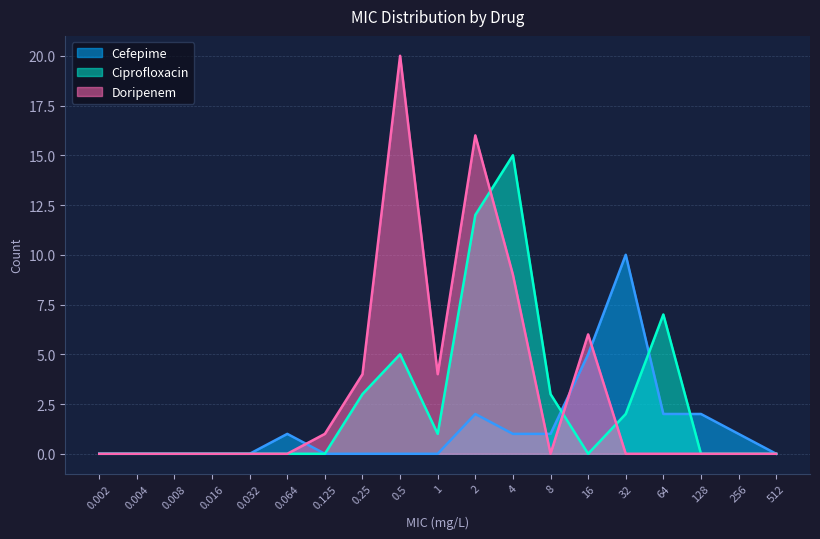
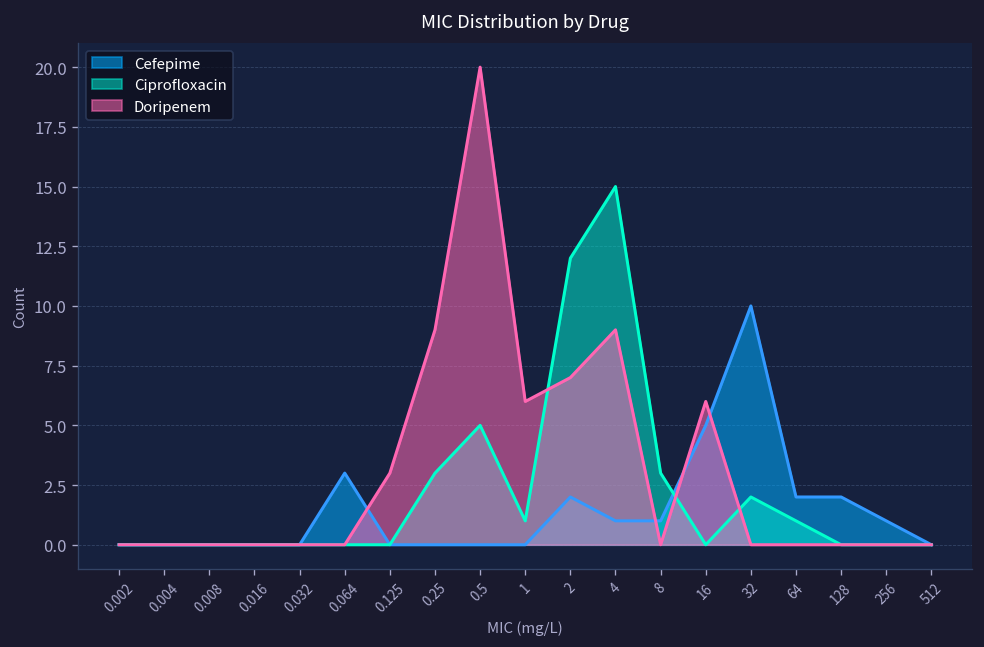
Cefepime, 0.064: 1 -> 3
Doripenem, 0.125: 1 -> 3
Doripenem, 0.25: 4 -> 9
Doripenem, 1: 4 -> 6
Doripenem, 2: 16 -> 7
Ciprofloxacin, 64: 7 -> 1
